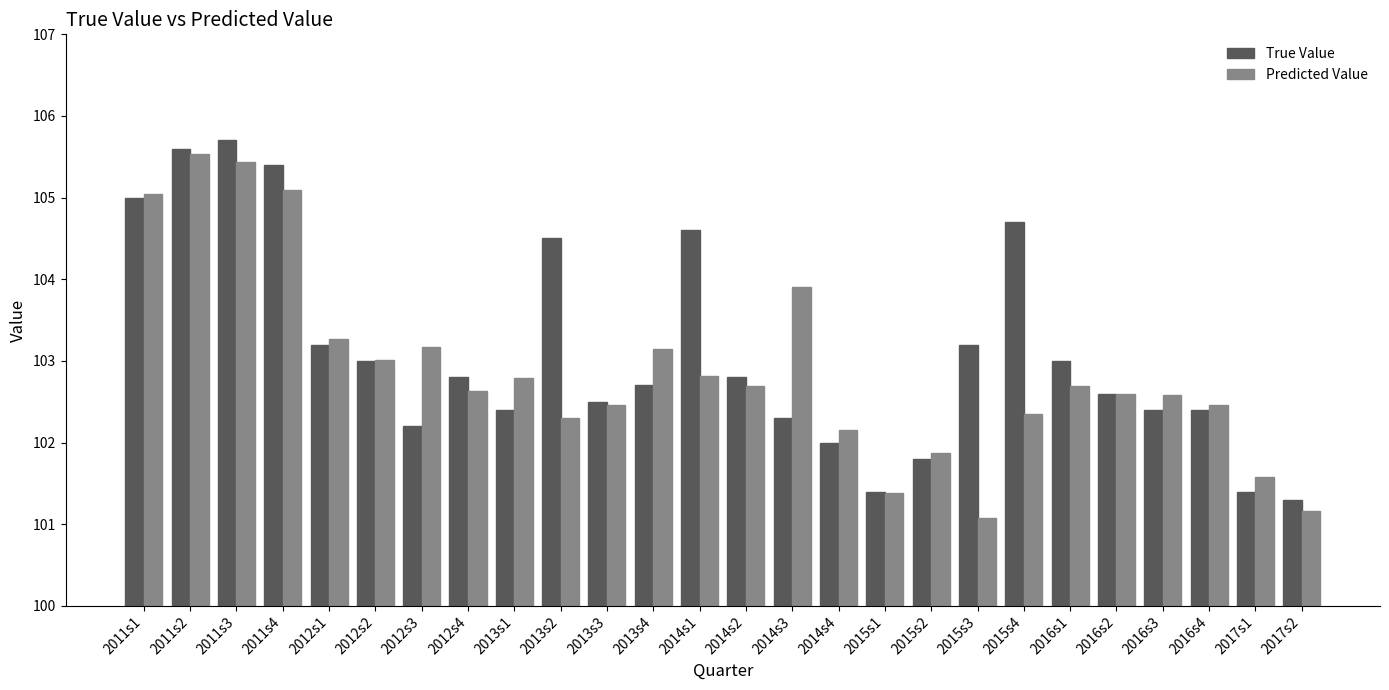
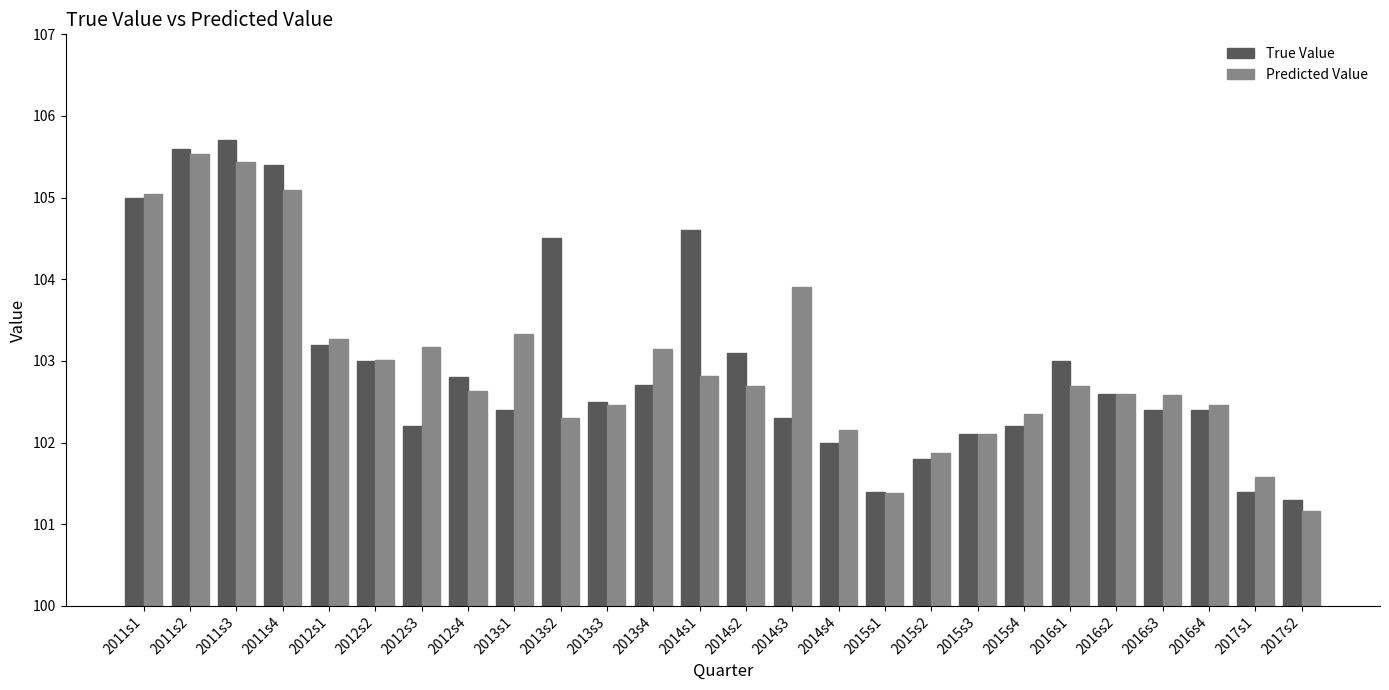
Predicted Value, 2013s1: 102.8 -> 103.3
True Value, 2014s2: 102.8 -> 103.1
True Value, 2015s3: 103.2 -> 102.1
Predicted Value, 2015s3: 101.1 -> 102.1
True Value, 2015s4: 104.7 -> 102.2
